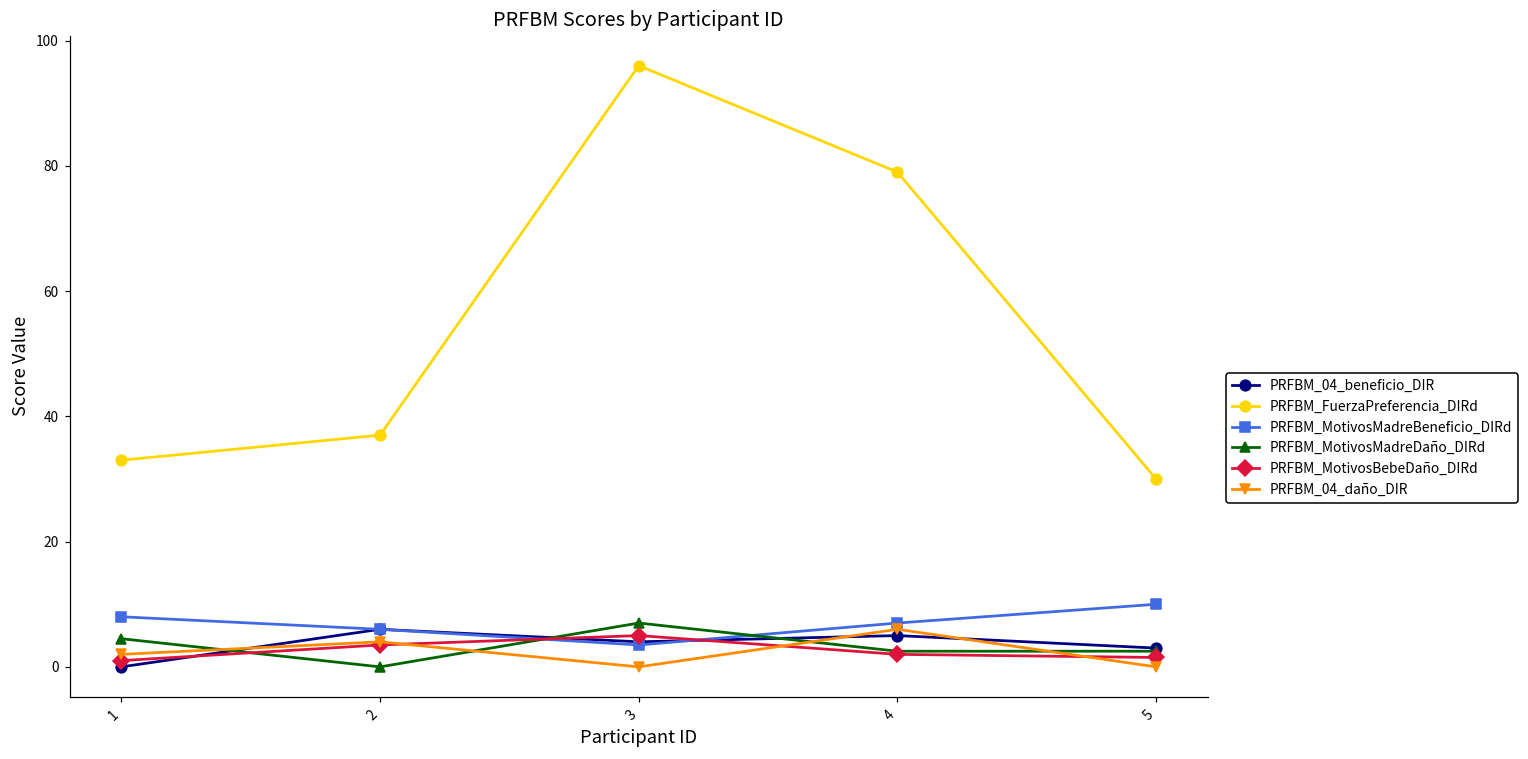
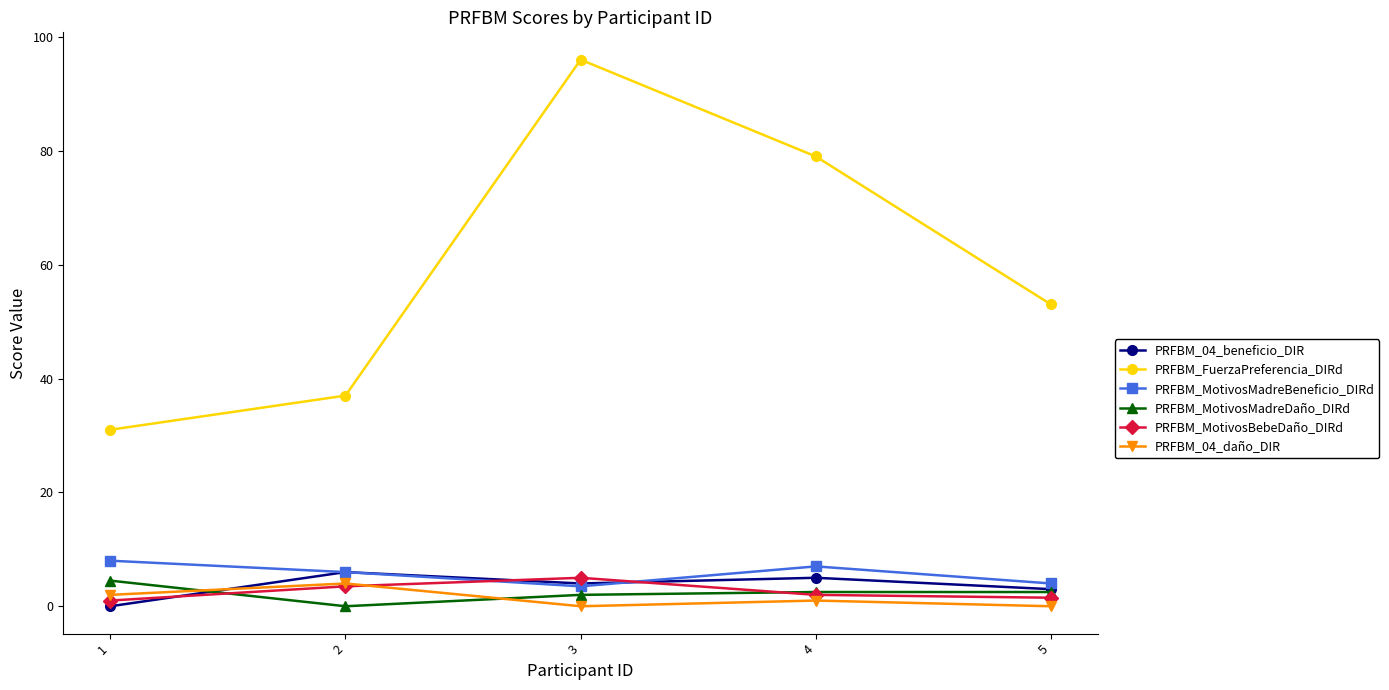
PRFBM_FuerzaPreferencia_DIRd, 1: 33 -> 31
PRFBM_MotivosMadreDaño_DIRd, 3: 7 -> 2
PRFBM_04_daño_DIR, 4: 6 -> 1
PRFBM_FuerzaPreferencia_DIRd, 5: 30 -> 53
PRFBM_MotivosMadreBeneficio_DIRd, 5: 10 -> 4
